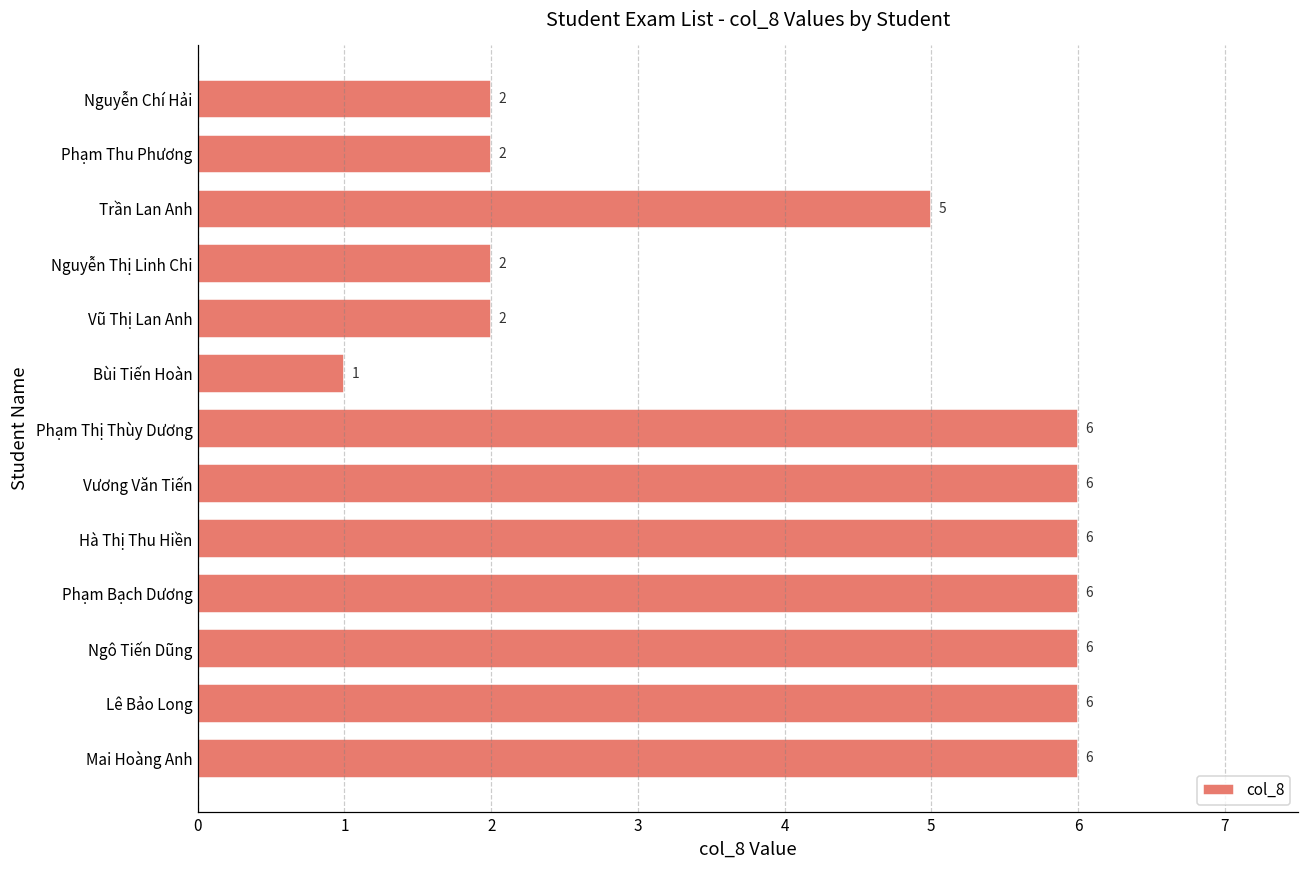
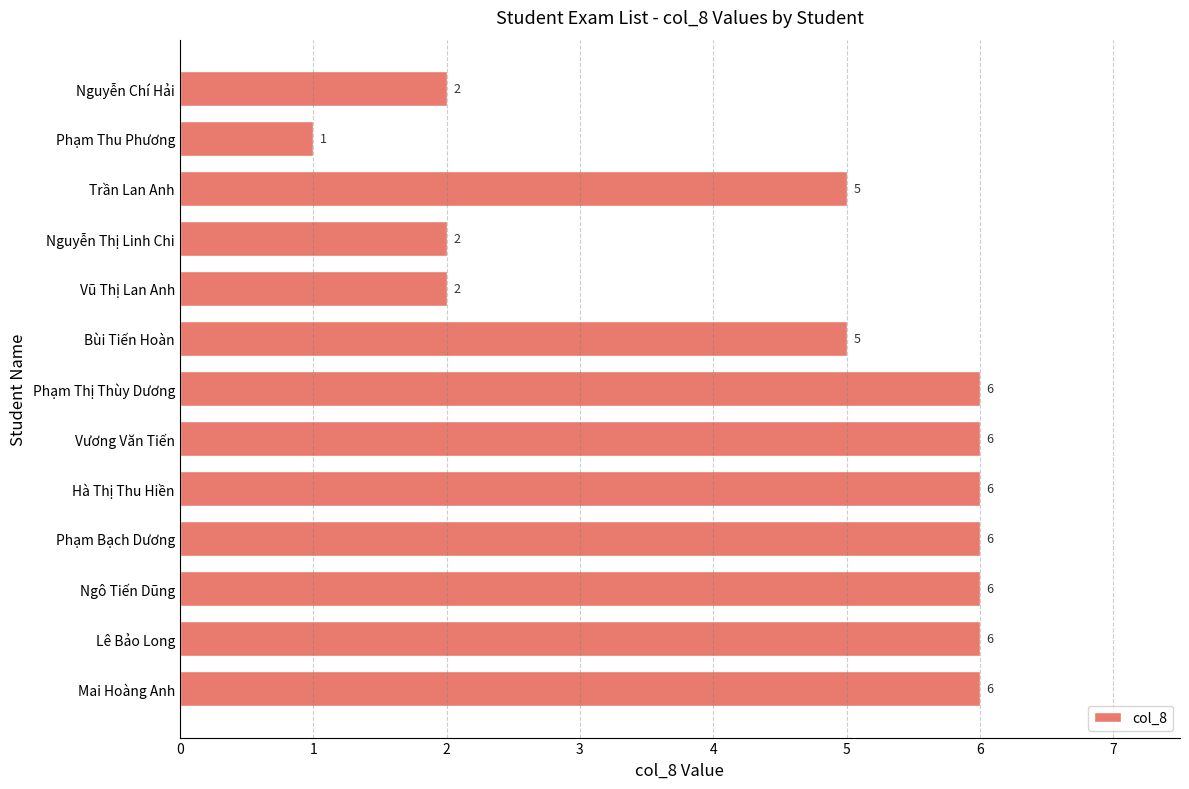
Phạm Thu Phương: 2 -> 1
Bùi Tiến Hoàn: 1 -> 5
